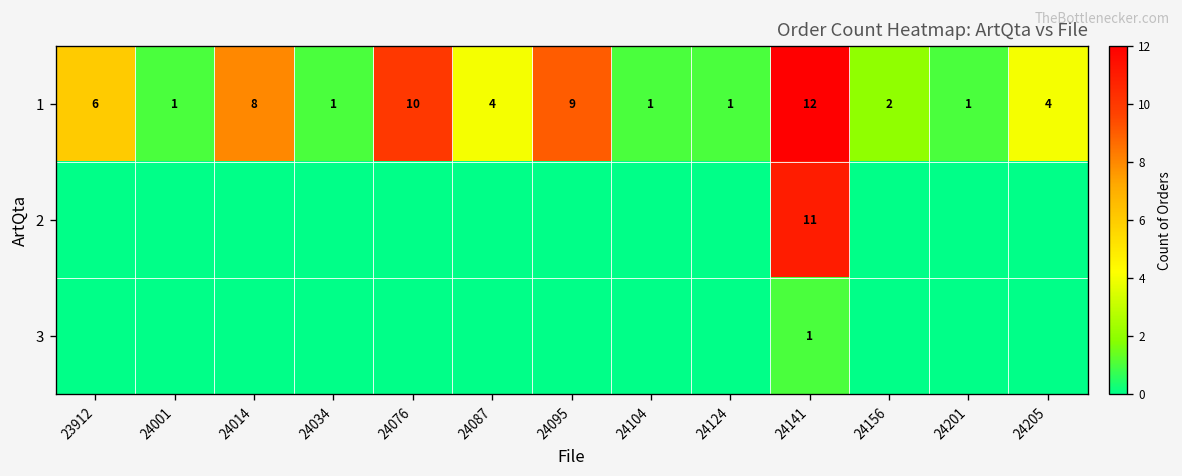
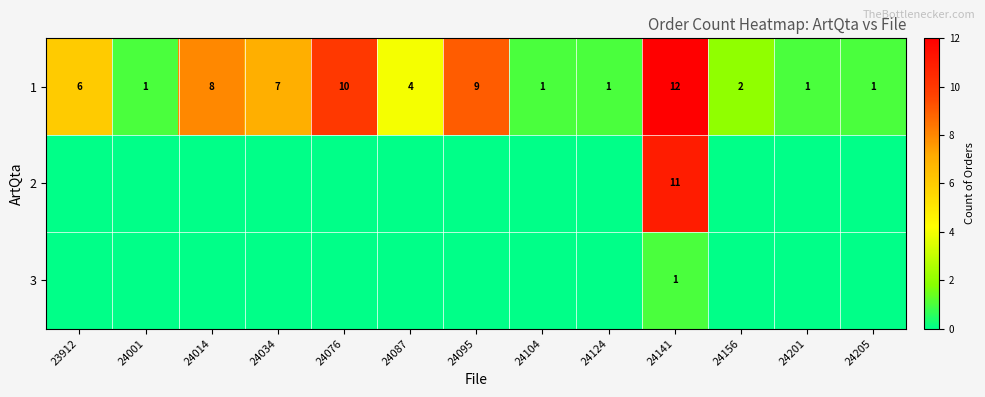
1, 24034: 1 -> 7
1, 24205: 4 -> 1
